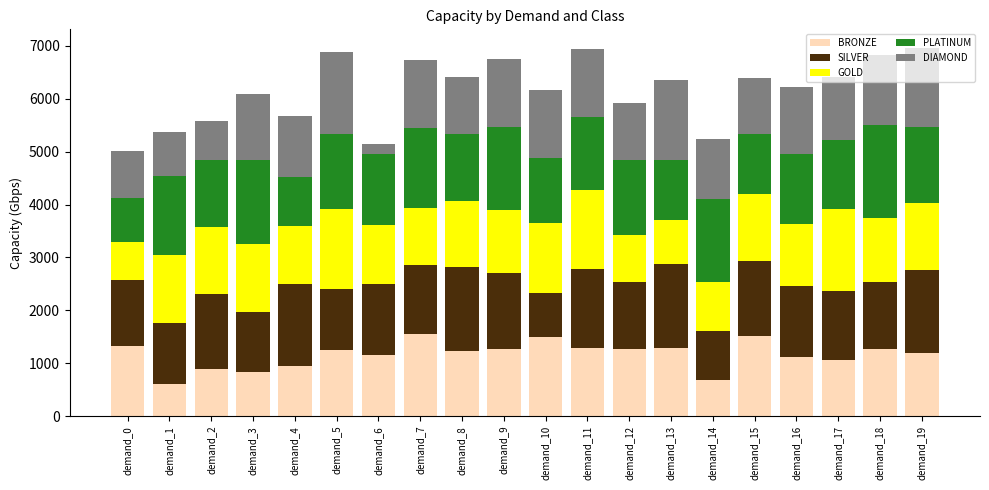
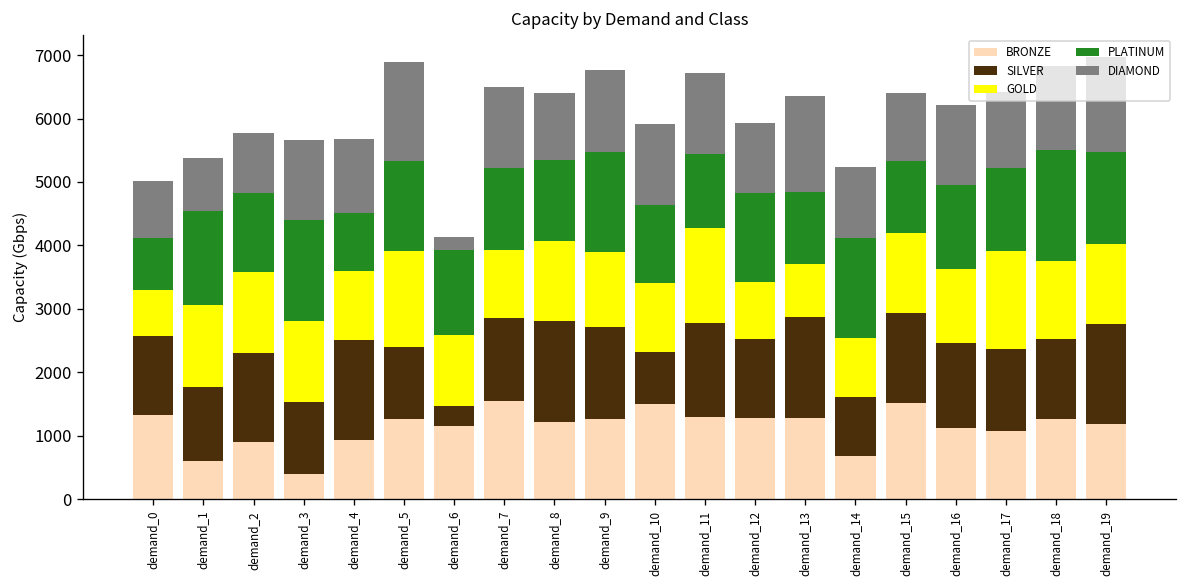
DIAMOND, demand_2: 700 -> 900
BRONZE, demand_3: 800 -> 400
SILVER, demand_6: 1300 -> 300
PLATINUM, demand_7: 1500 -> 1300
GOLD, demand_10: 1300 -> 1100
PLATINUM, demand_11: 1400 -> 1200
